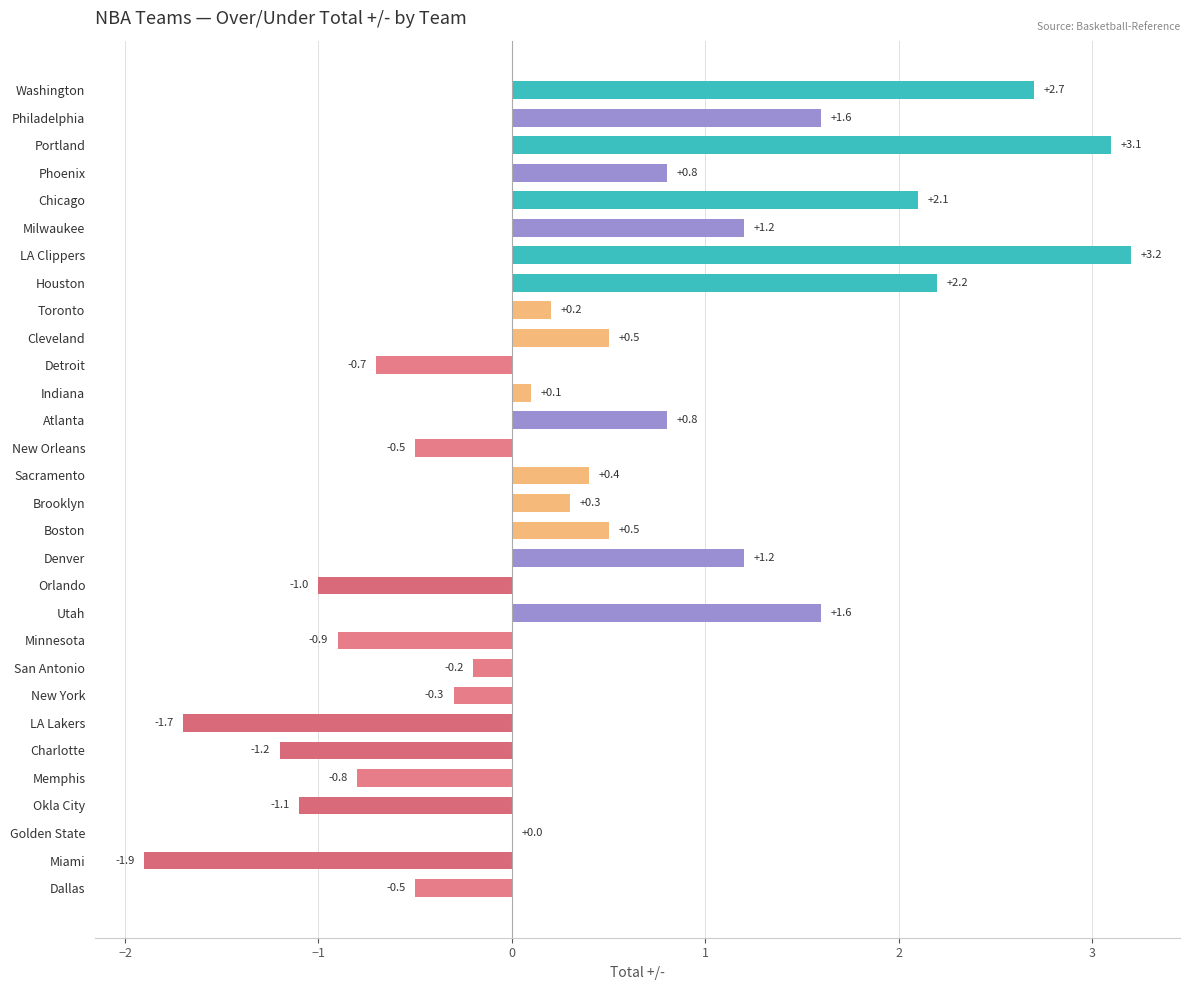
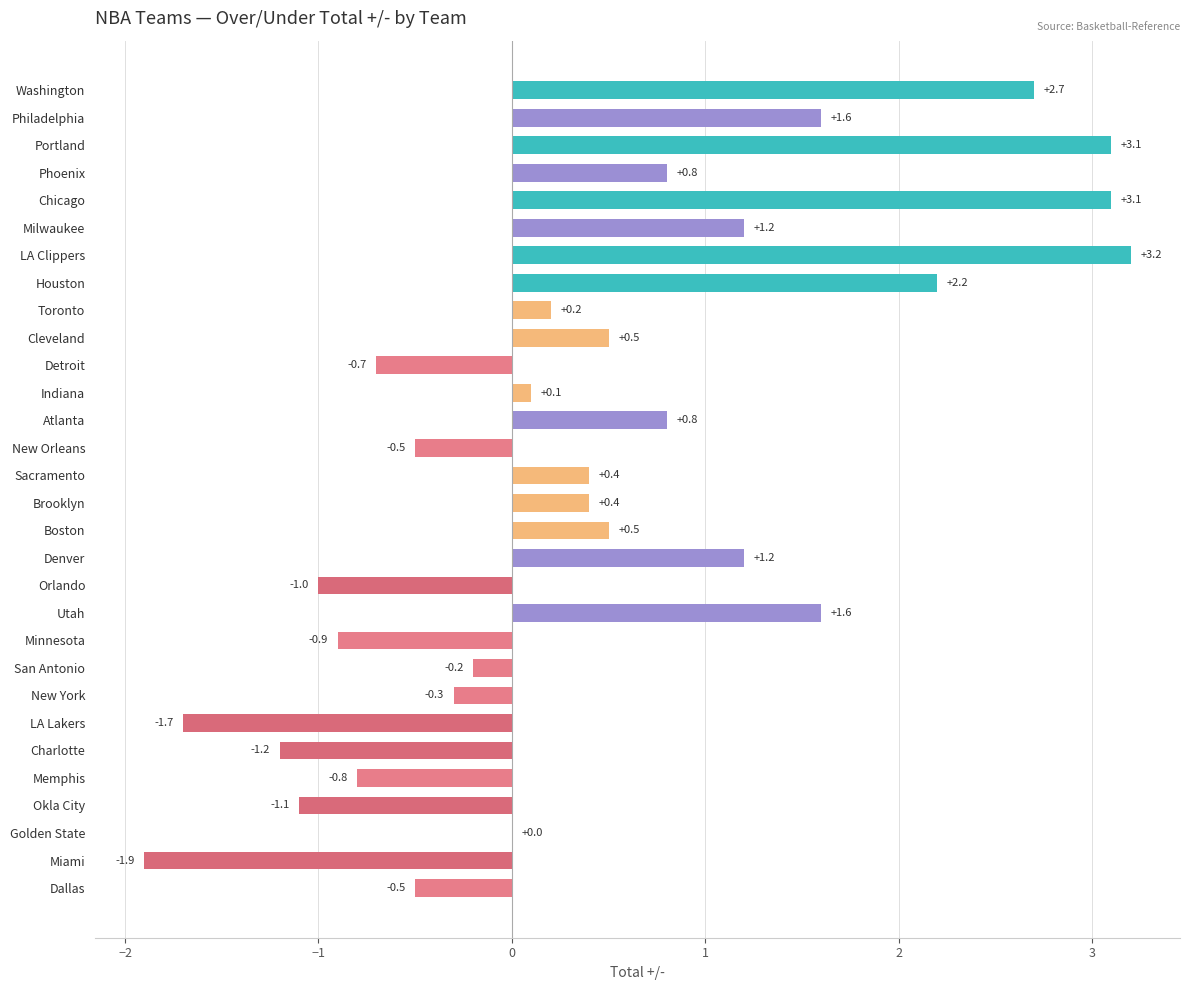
Chicago: +2.1 -> +3.1
Brooklyn: +0.3 -> +0.4
